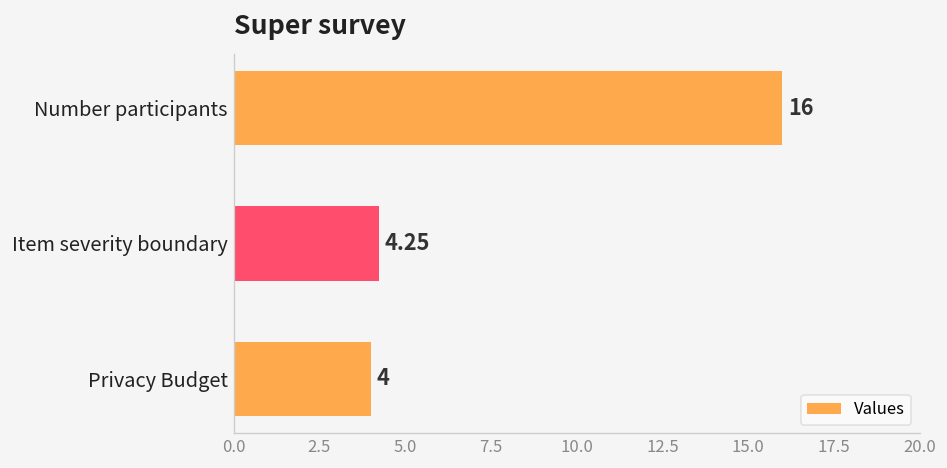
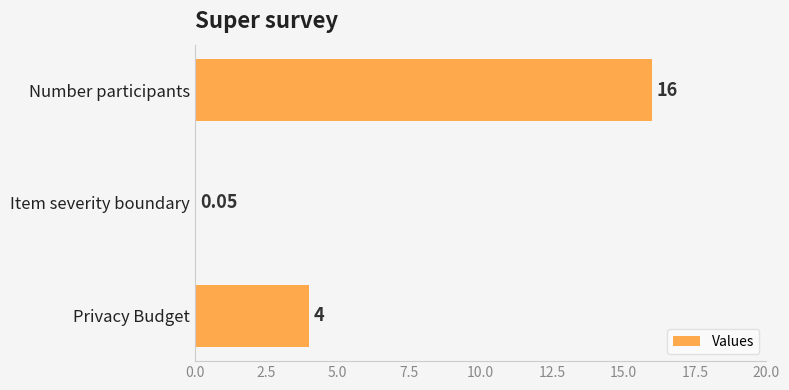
Item severity boundary: 4.25 -> 0.05
